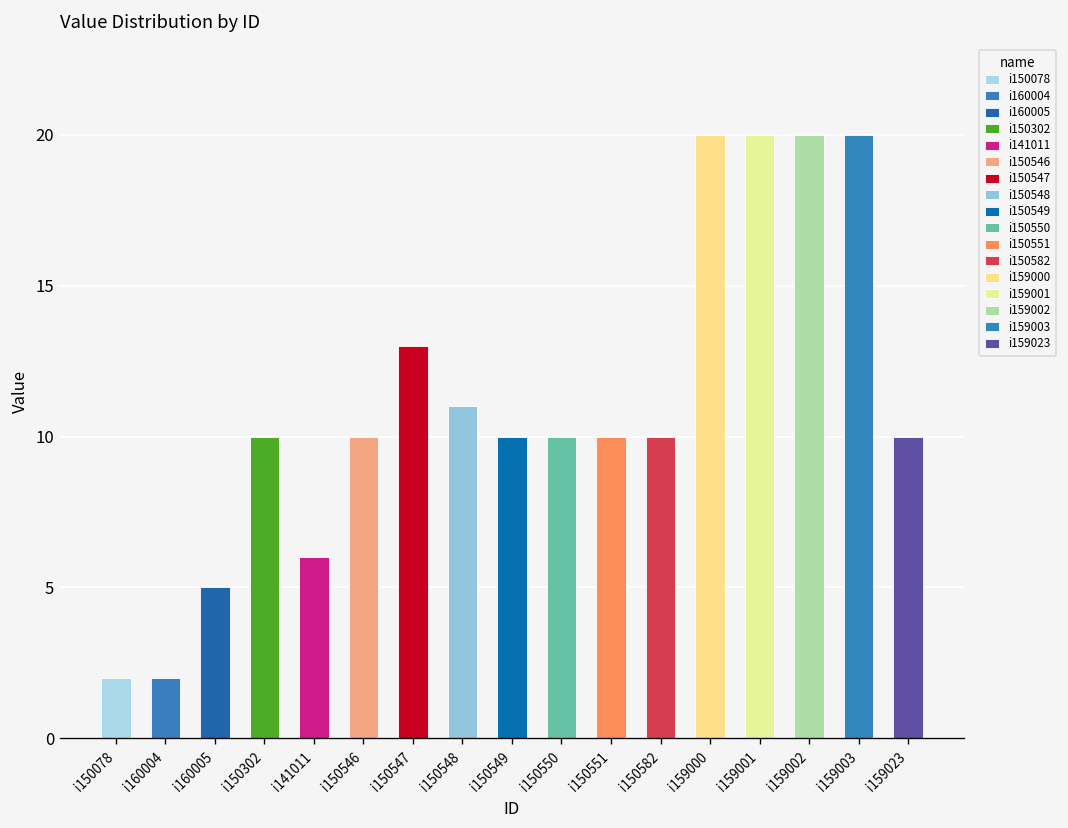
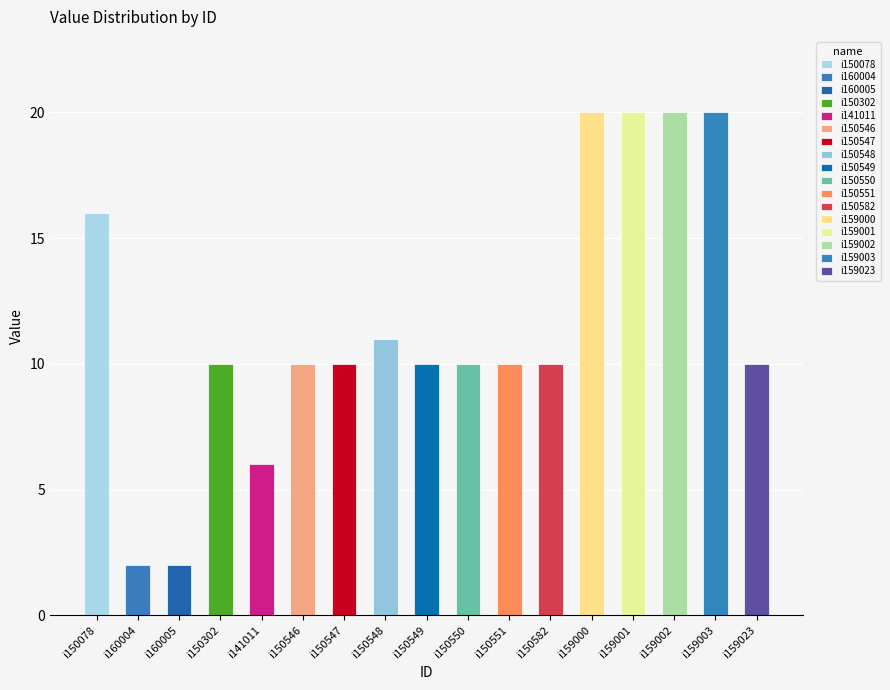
i150078: 2 -> 16
i160005: 5 -> 2
i150547: 13 -> 10
